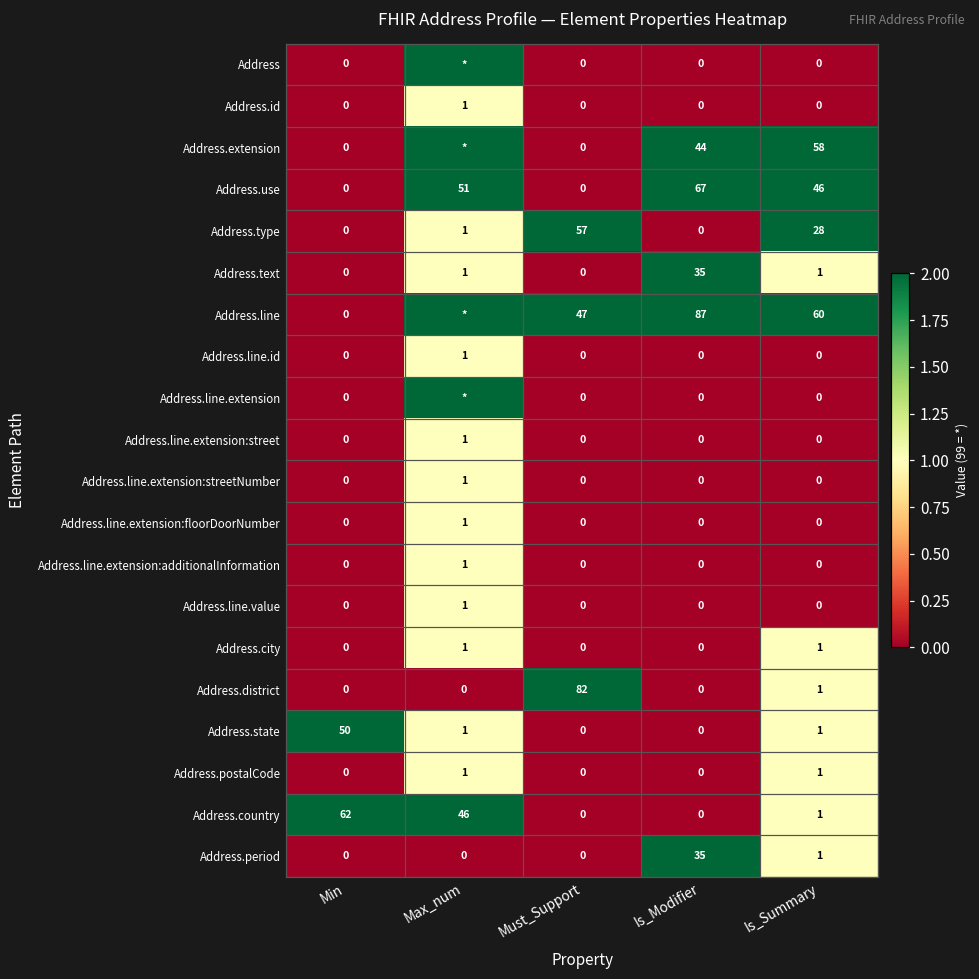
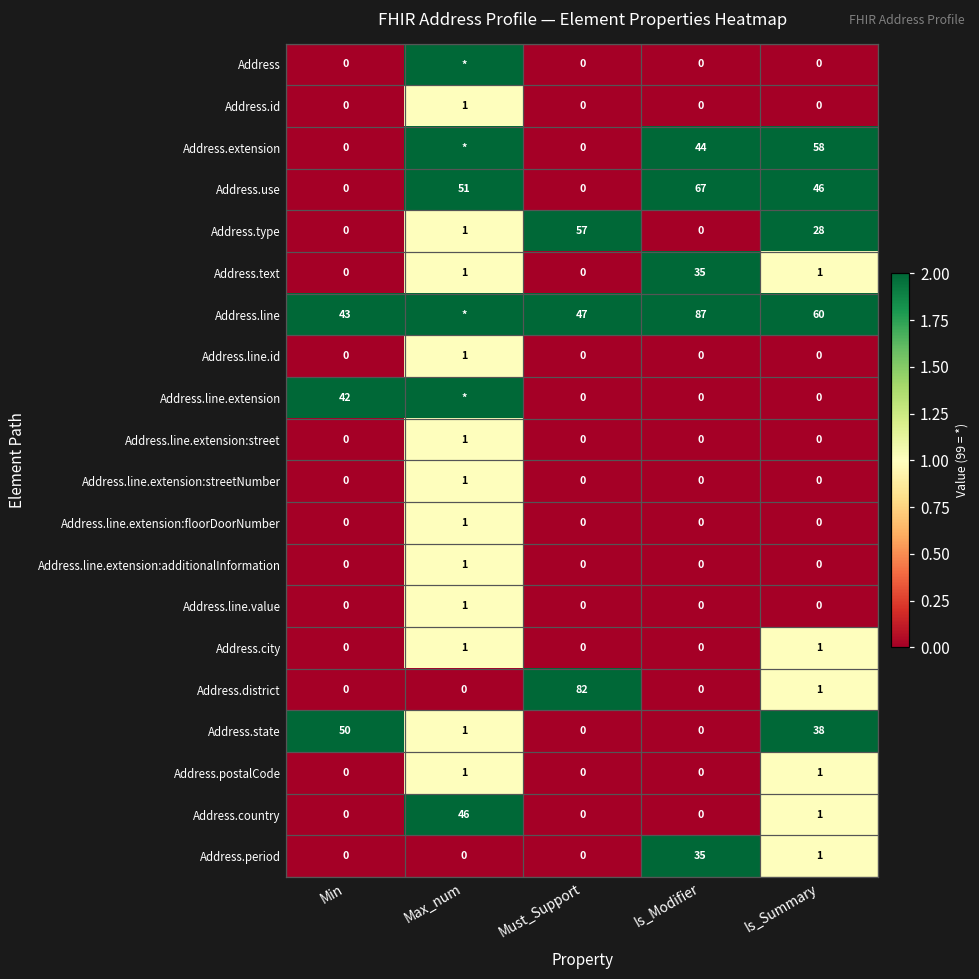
Address.line, Min: 0 -> 43
Address.line.extension, Min: 0 -> 42
Address.state, Is_Summary: 1 -> 38
Address.country, Min: 62 -> 0
